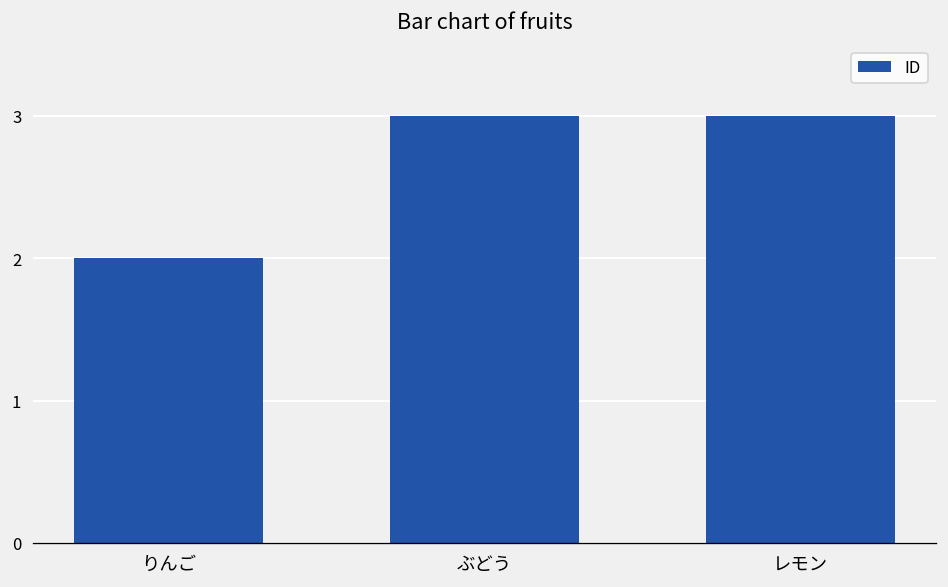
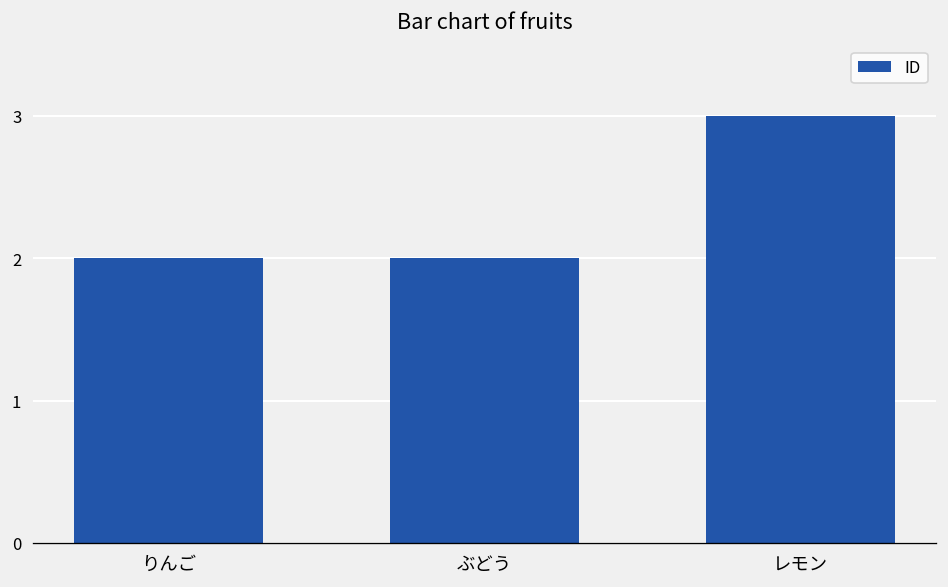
ぶどう: 3 -> 2
